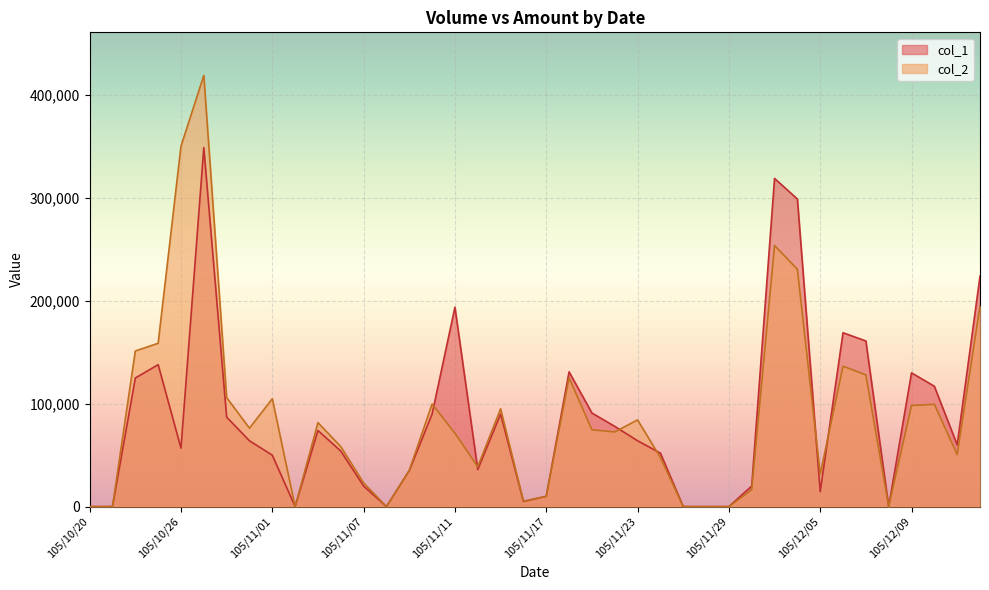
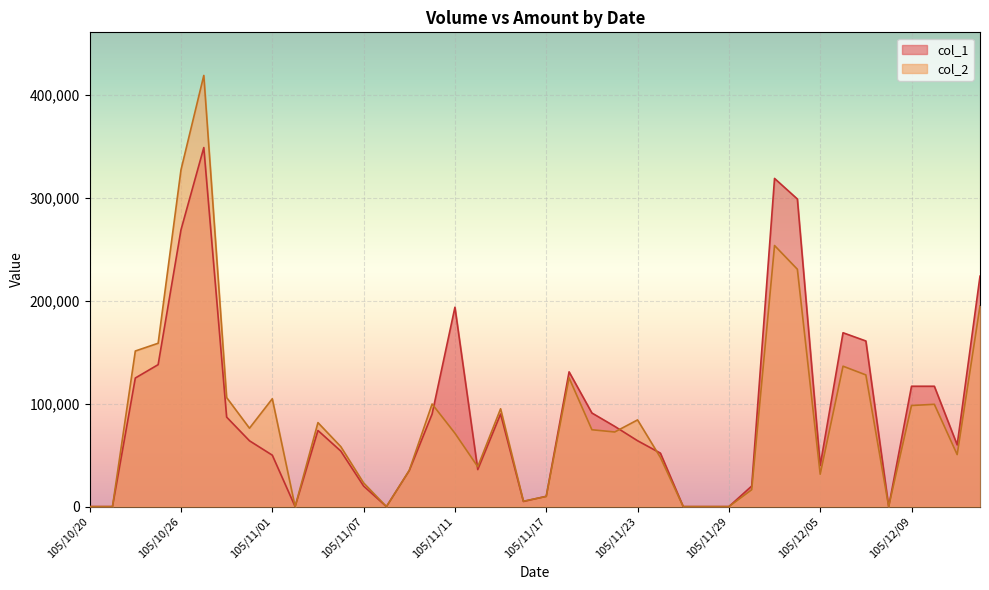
col_1, 105/10/26: 57,000 -> 269,000
col_2, 105/10/26: 350,000 -> 327,000
col_1, 105/12/05: 15,000 -> 40,000
col_1, 105/12/09: 130,000 -> 117,000
